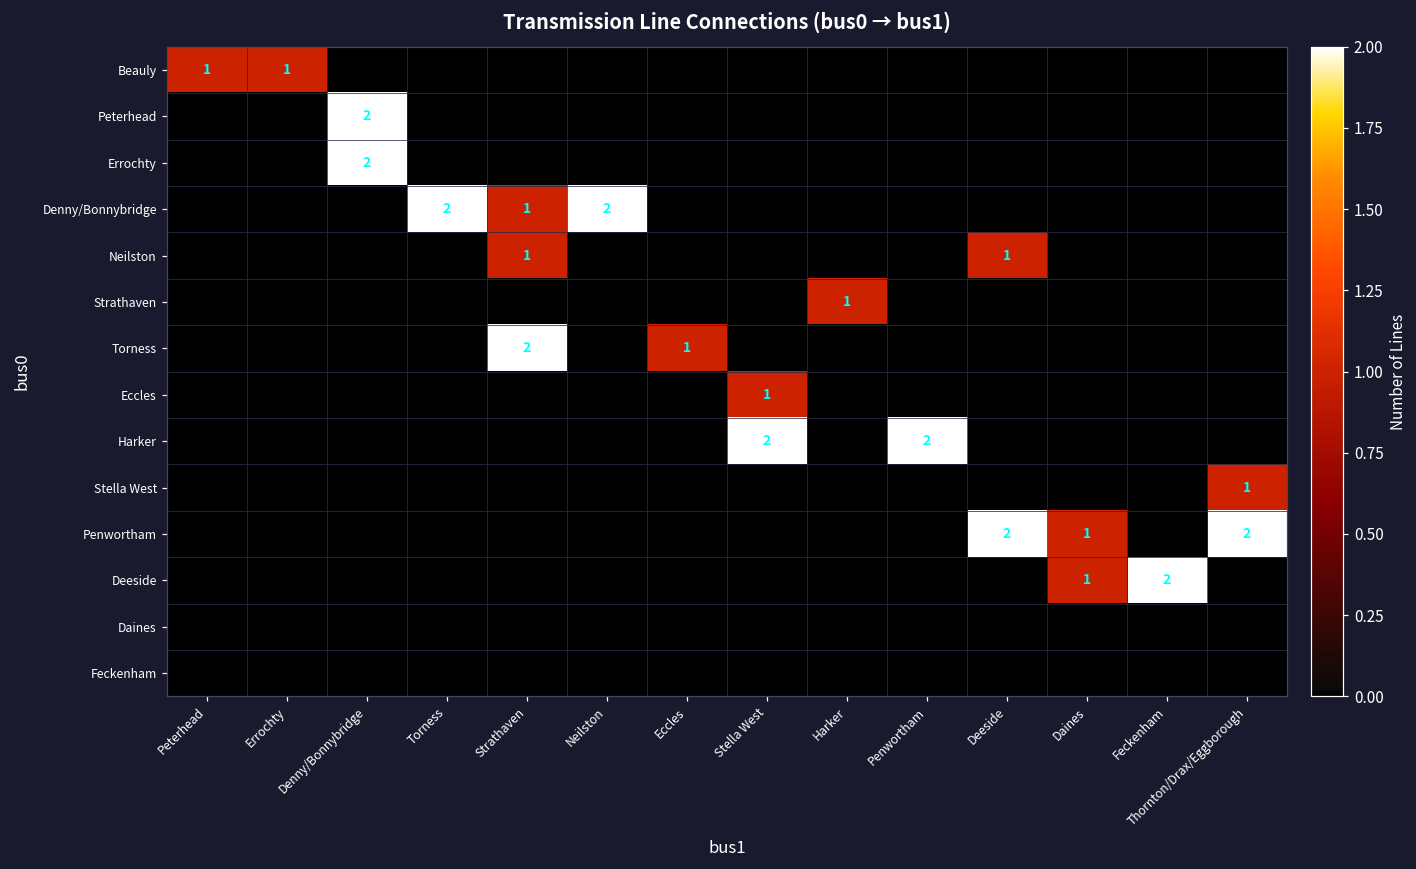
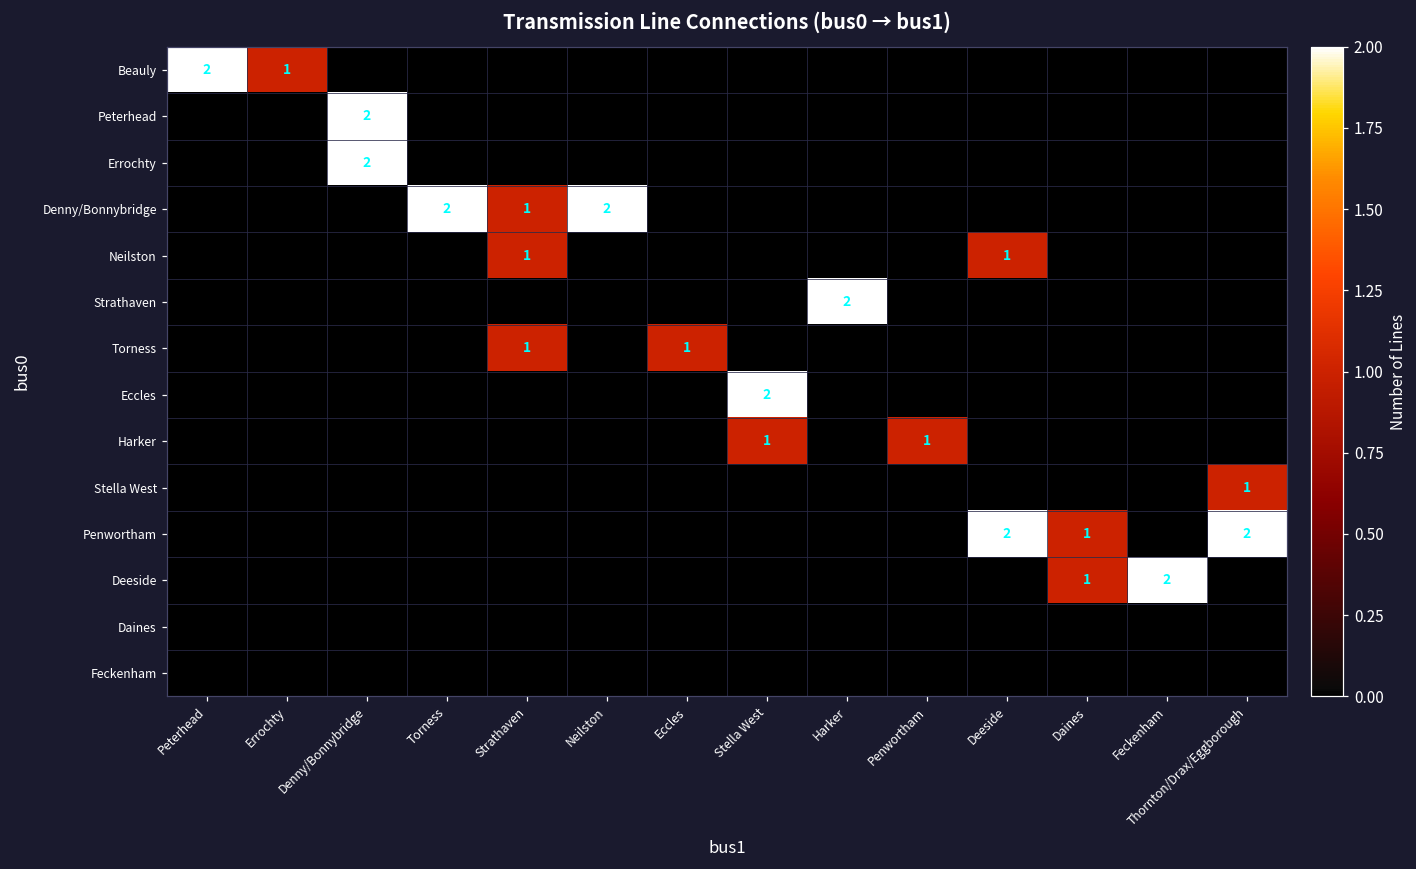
Beauly, Peterhead: 1 -> 2
Strathaven, Harker: 1 -> 2
Torness, Strathaven: 2 -> 1
Eccles, Stella West: 1 -> 2
Harker, Stella West: 2 -> 1
Harker, Penwortham: 2 -> 1
